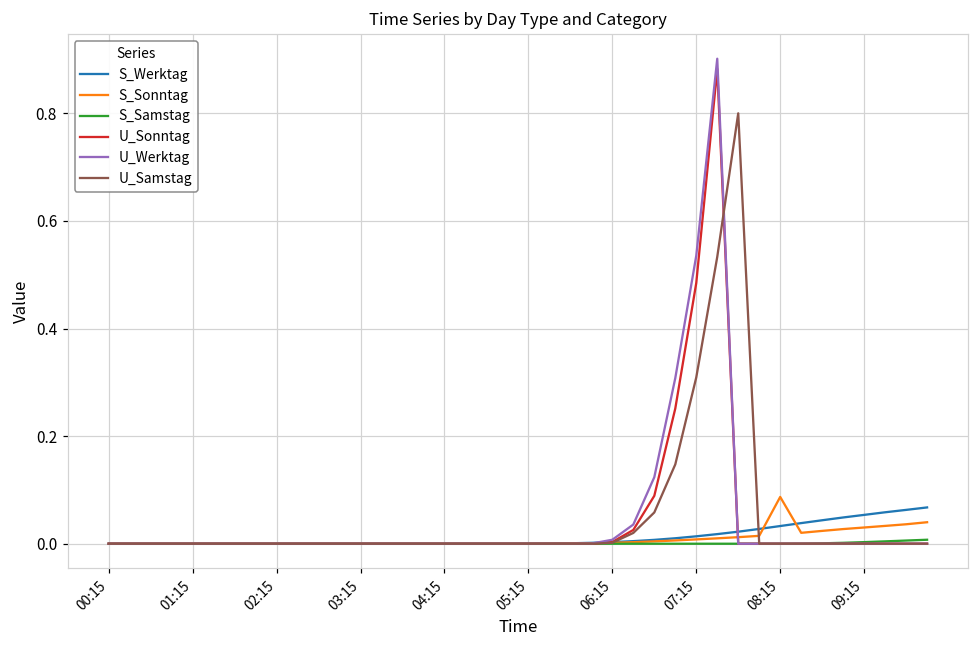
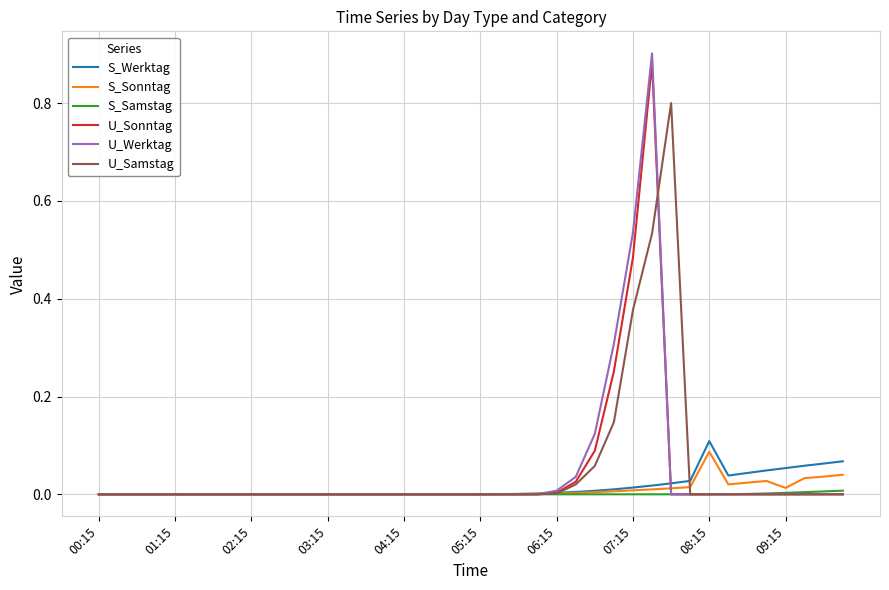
U_Samstag, 07:15: 0.31 -> 0.38
S_Werktag, 08:15: 0.03 -> 0.11
S_Sonntag, 09:15: 0.03 -> 0.01
